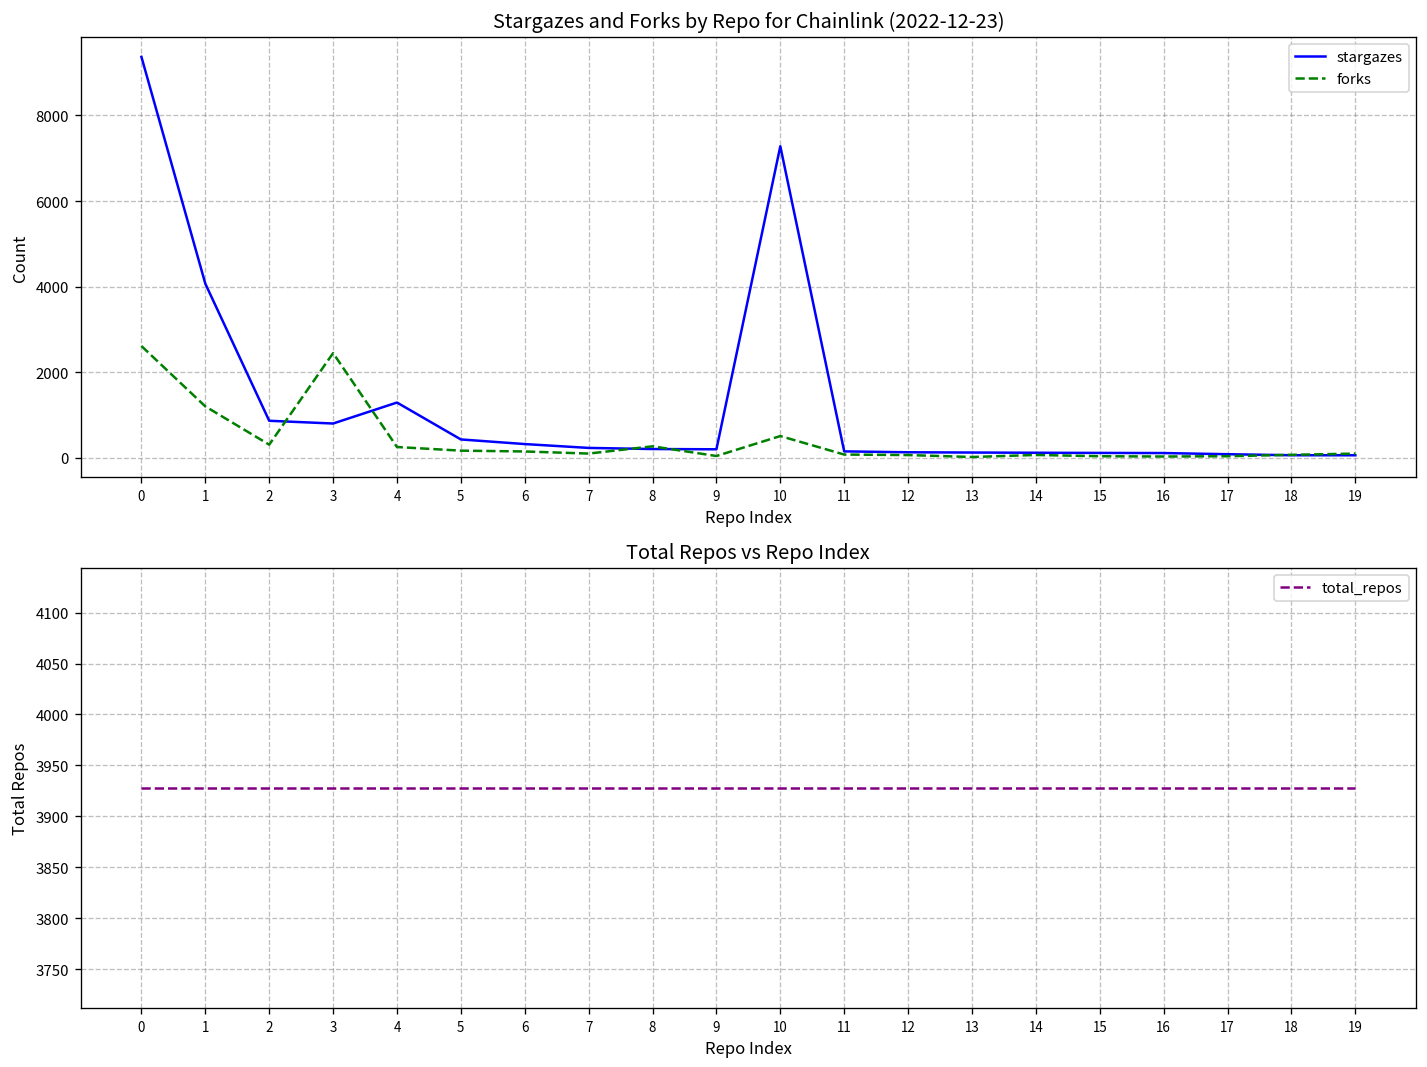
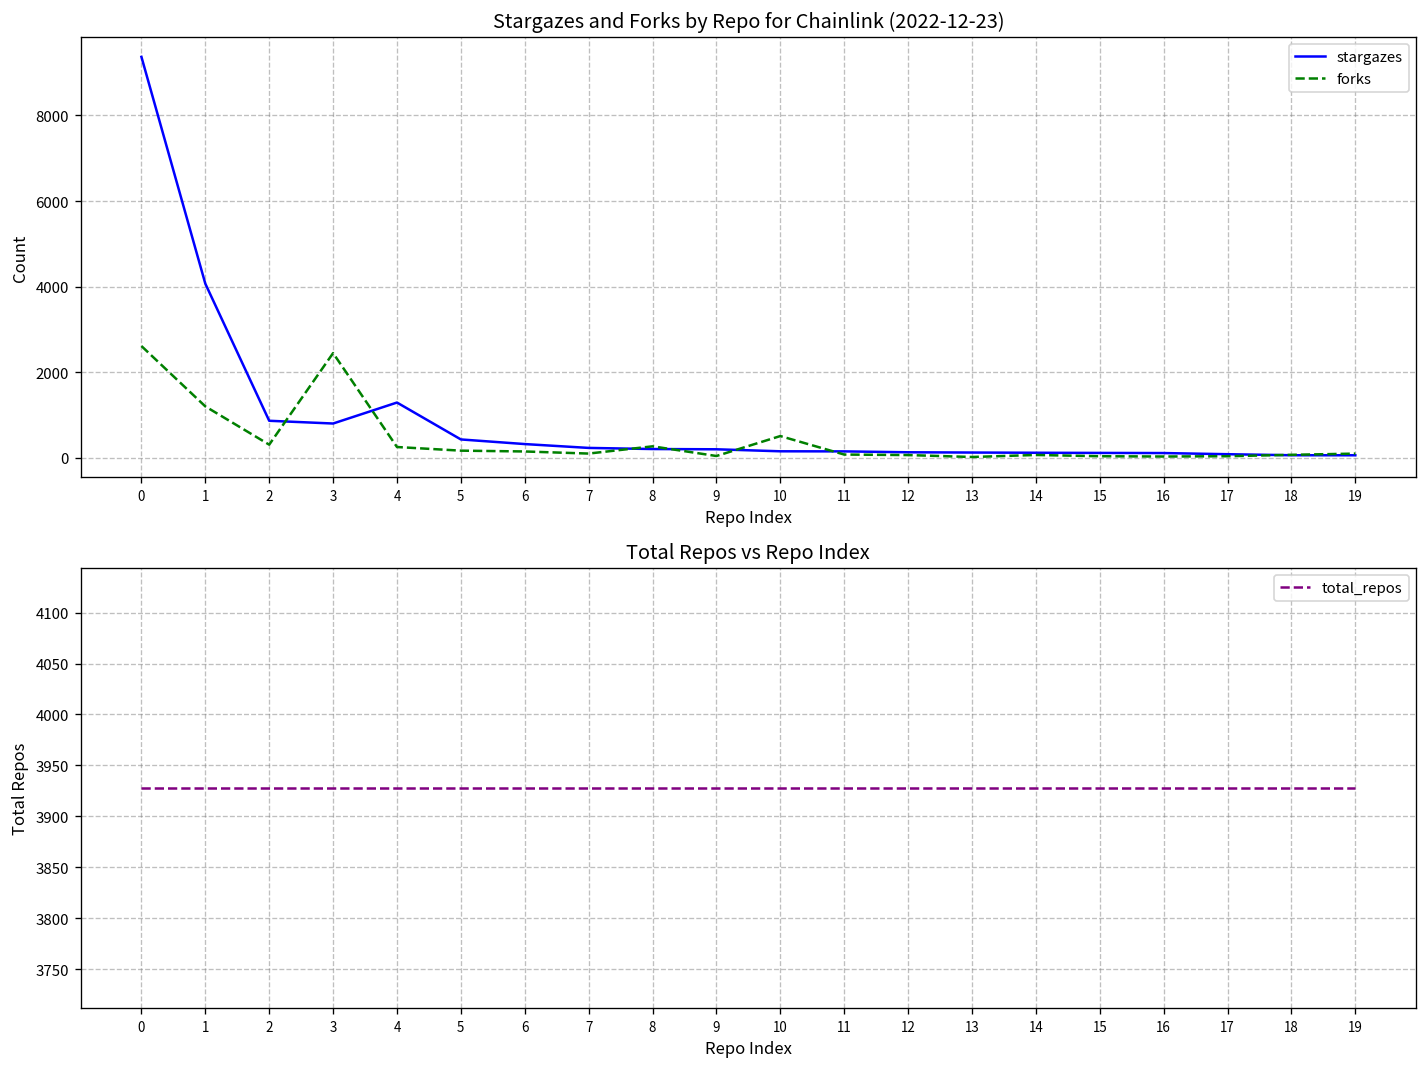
Stargazes and Forks by Repo for Chainlink (2022-12-23), stargazes, 10: 7300 -> 200
